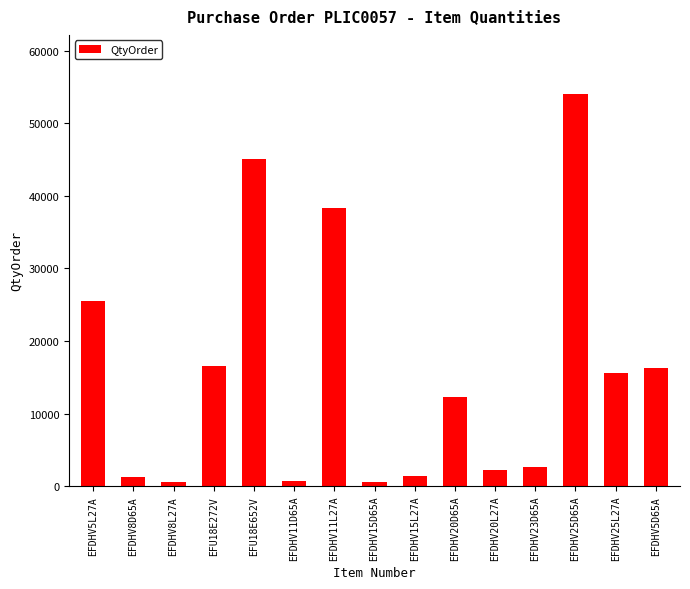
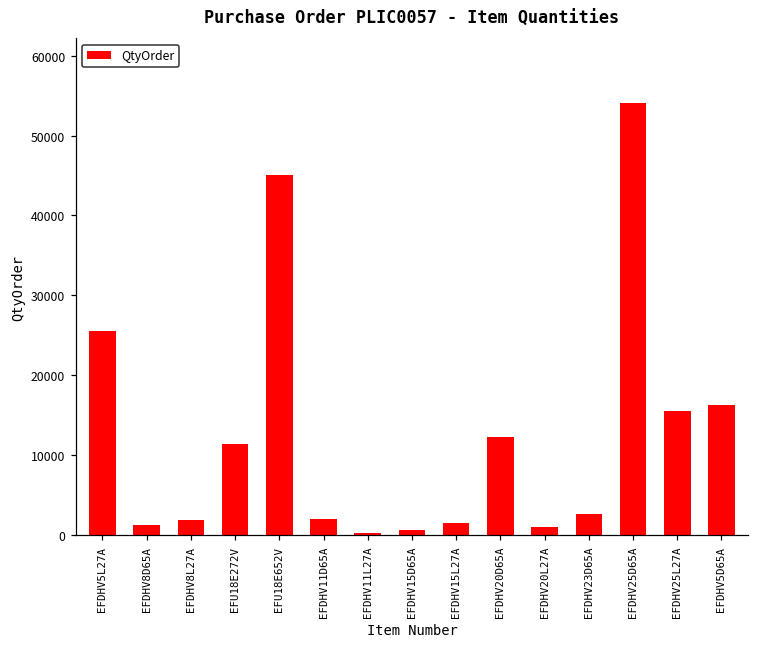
EFDHV8L27A: 1000 -> 2000
EFU18E272V: 17000 -> 11000
EFDHV11D65A: 1000 -> 2000
EFDHV11L27A: 38000 -> 0
EFDHV20L27A: 2000 -> 1000
